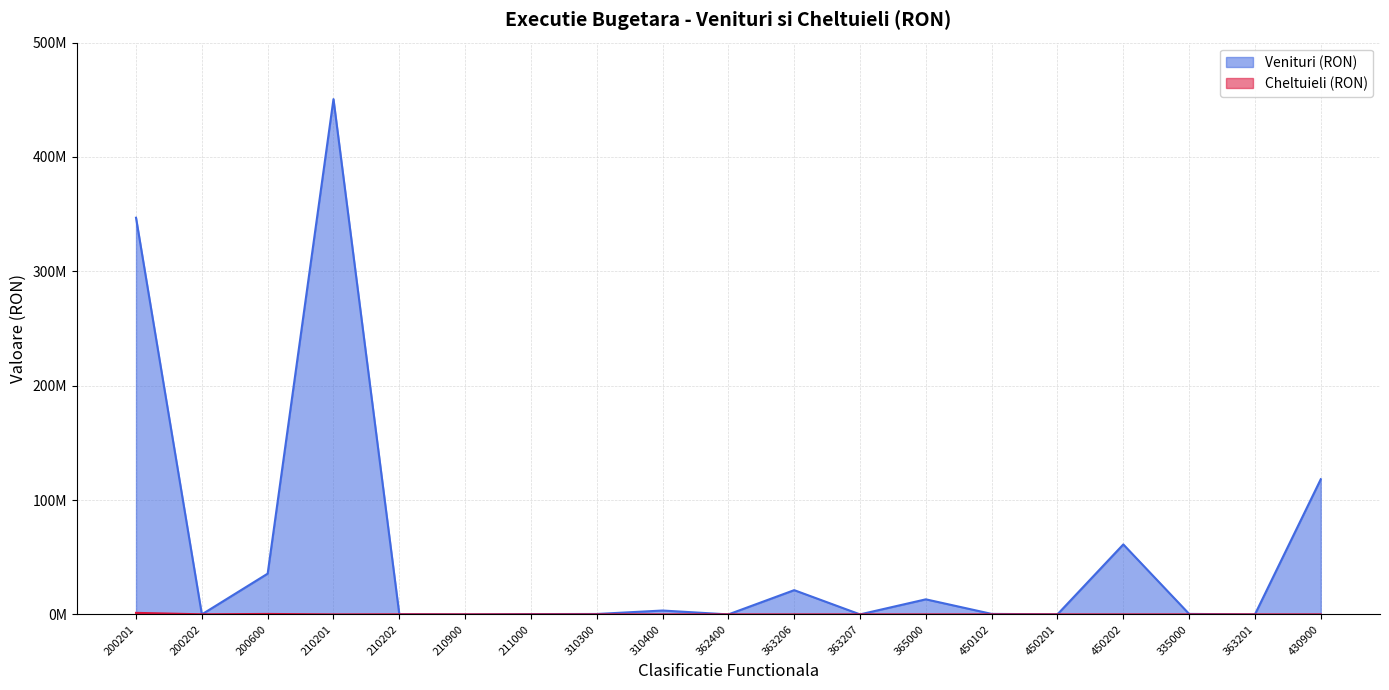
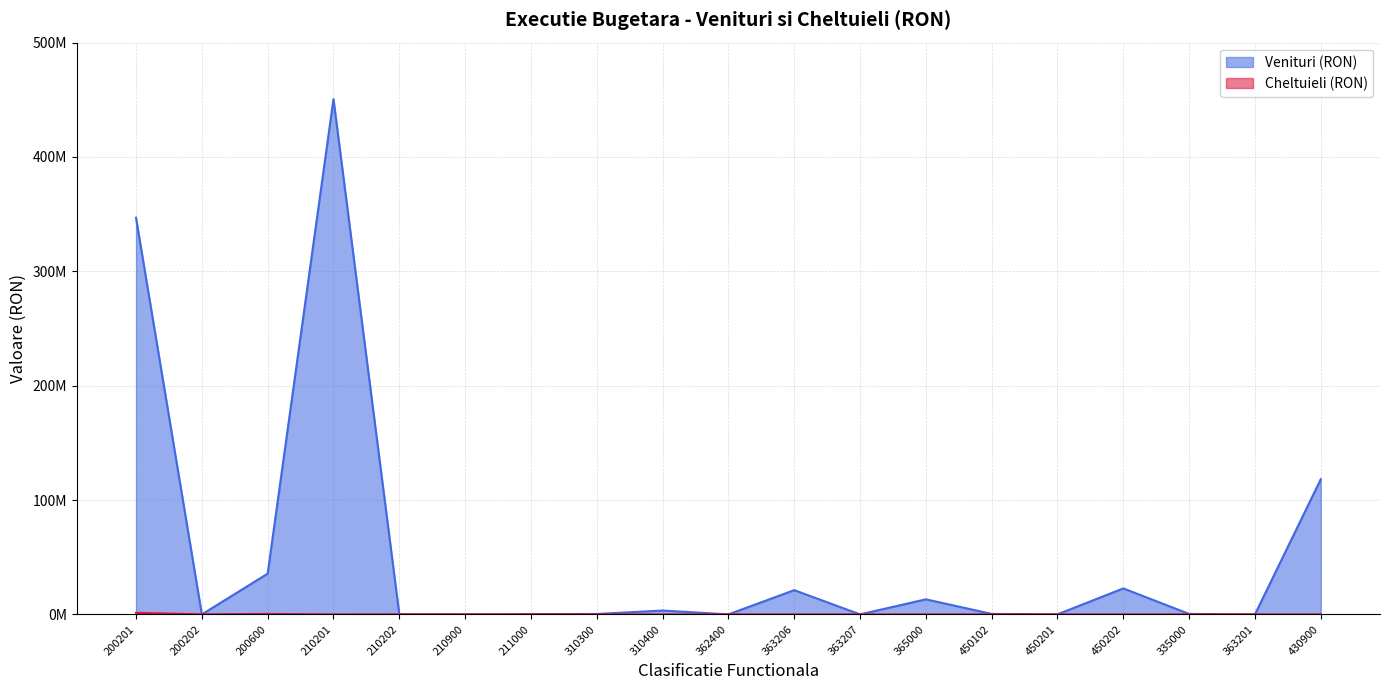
Venituri (RON), 450202: 61000000 -> 23000000
